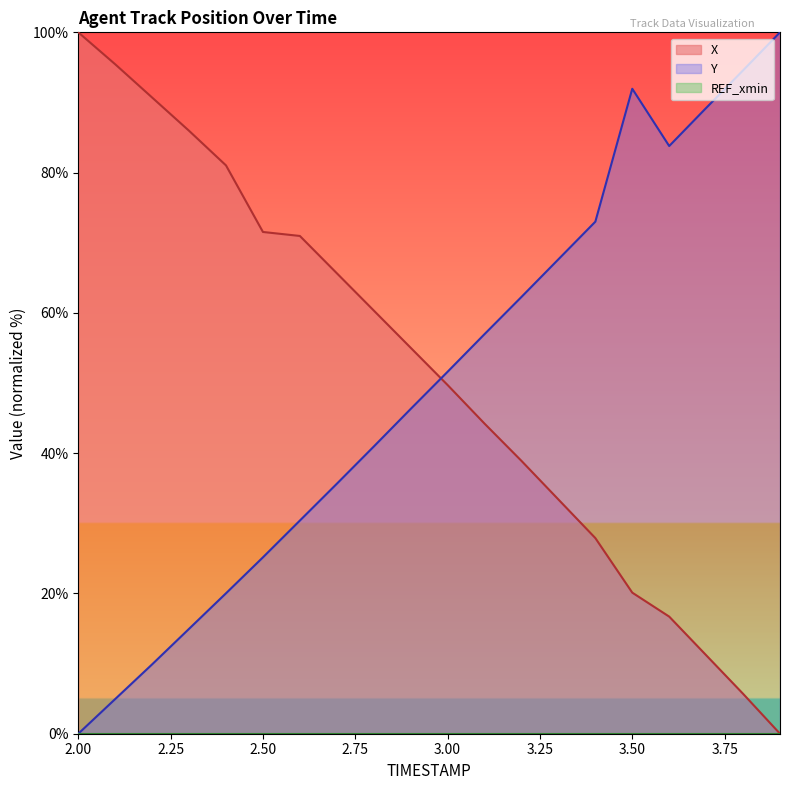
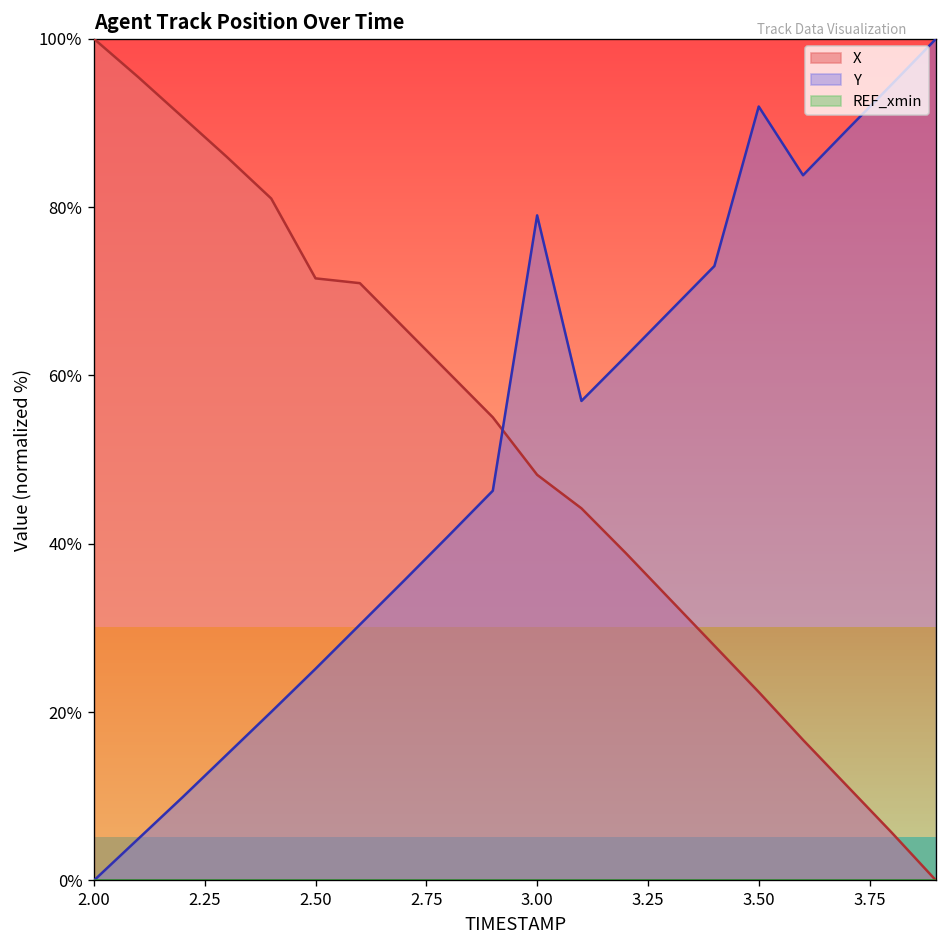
X, 3.00: 50% -> 48%
Y, 3.00: 52% -> 79%
X, 3.50: 20% -> 22%
